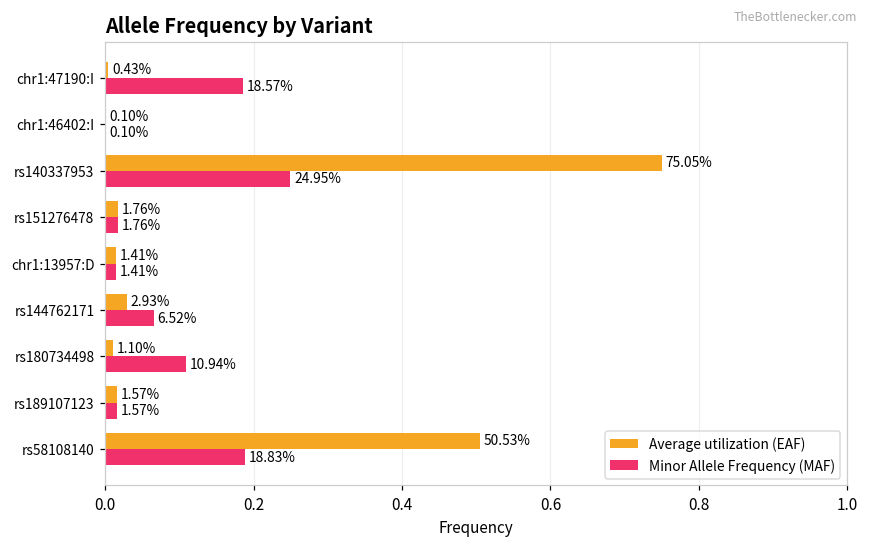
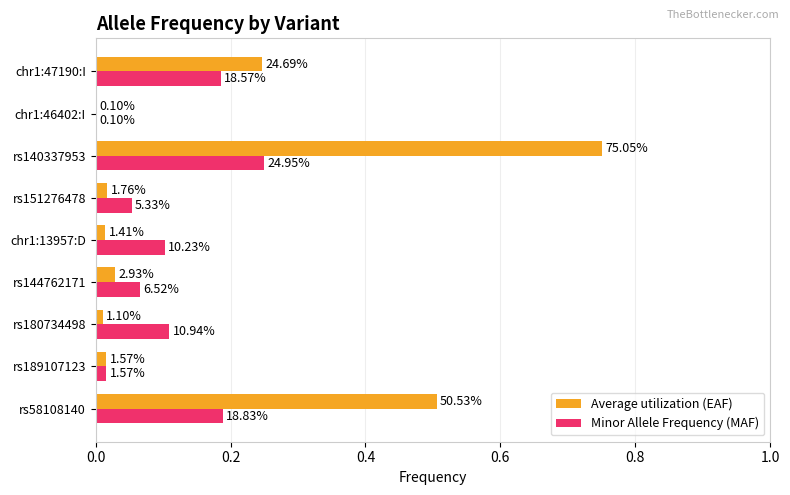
Average utilization (EAF), chr1:47190:I: 0.43% -> 24.69%
Minor Allele Frequency (MAF), rs151276478: 1.76% -> 5.33%
Minor Allele Frequency (MAF), chr1:13957:D: 1.41% -> 10.23%
